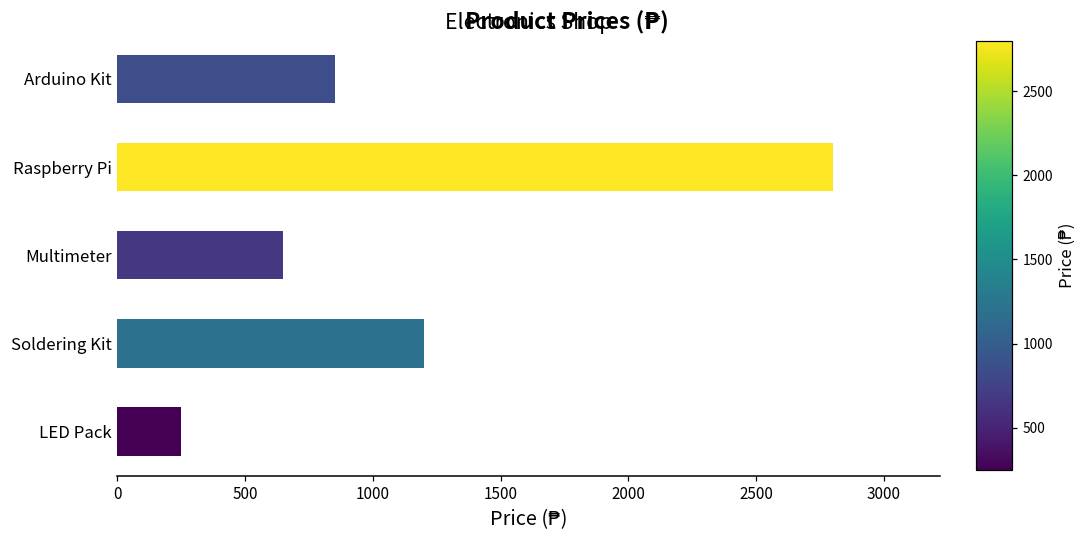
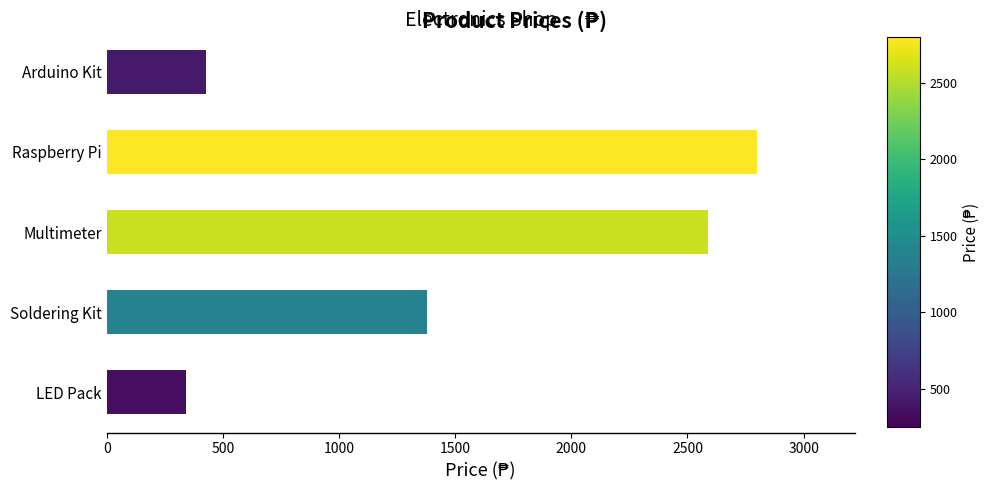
Arduino Kit: 850 -> 430
Multimeter: 650 -> 2590
Soldering Kit: 1200 -> 1380
LED Pack: 250 -> 340
